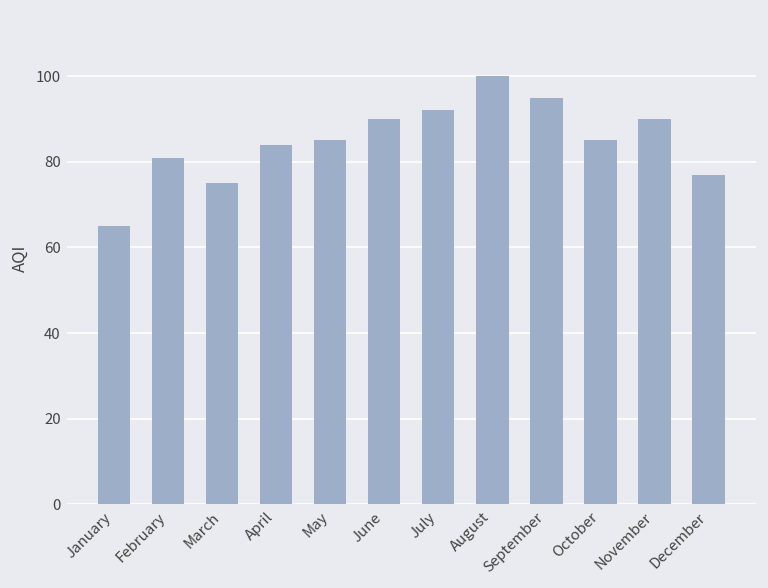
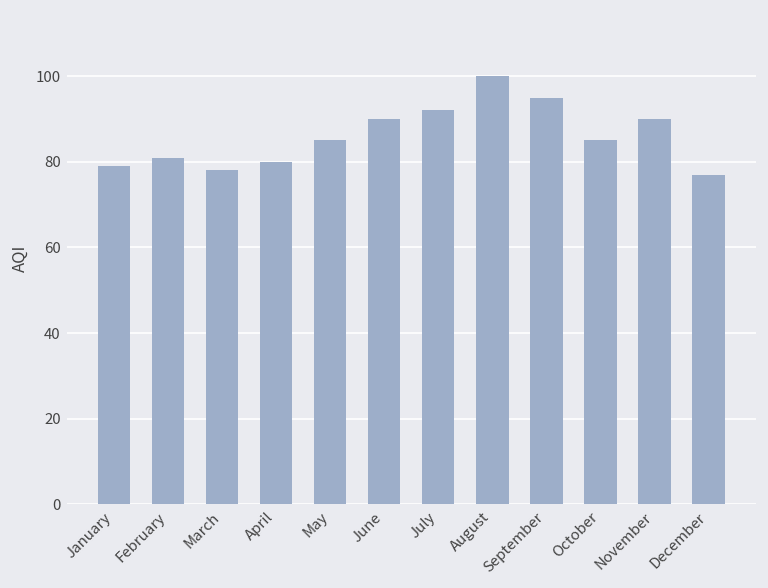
January: 65 -> 79
March: 75 -> 78
April: 84 -> 80
